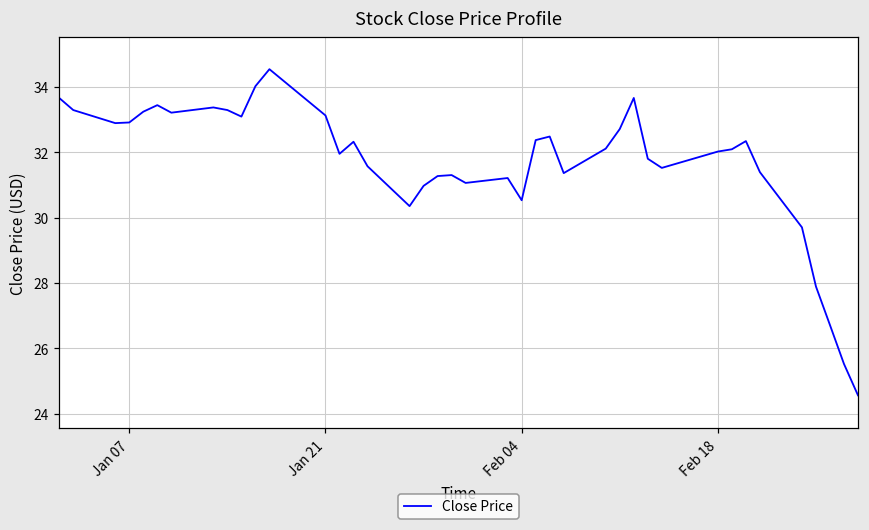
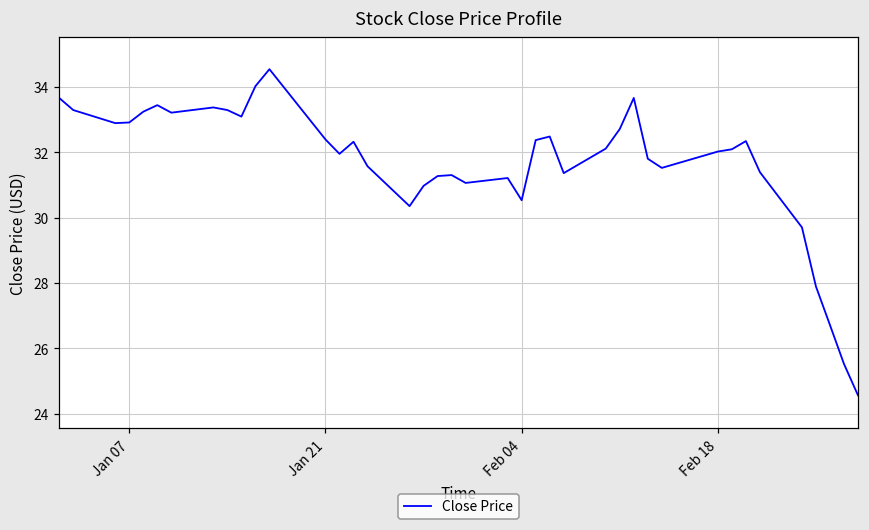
Jan 21: 33.1 -> 32.4
